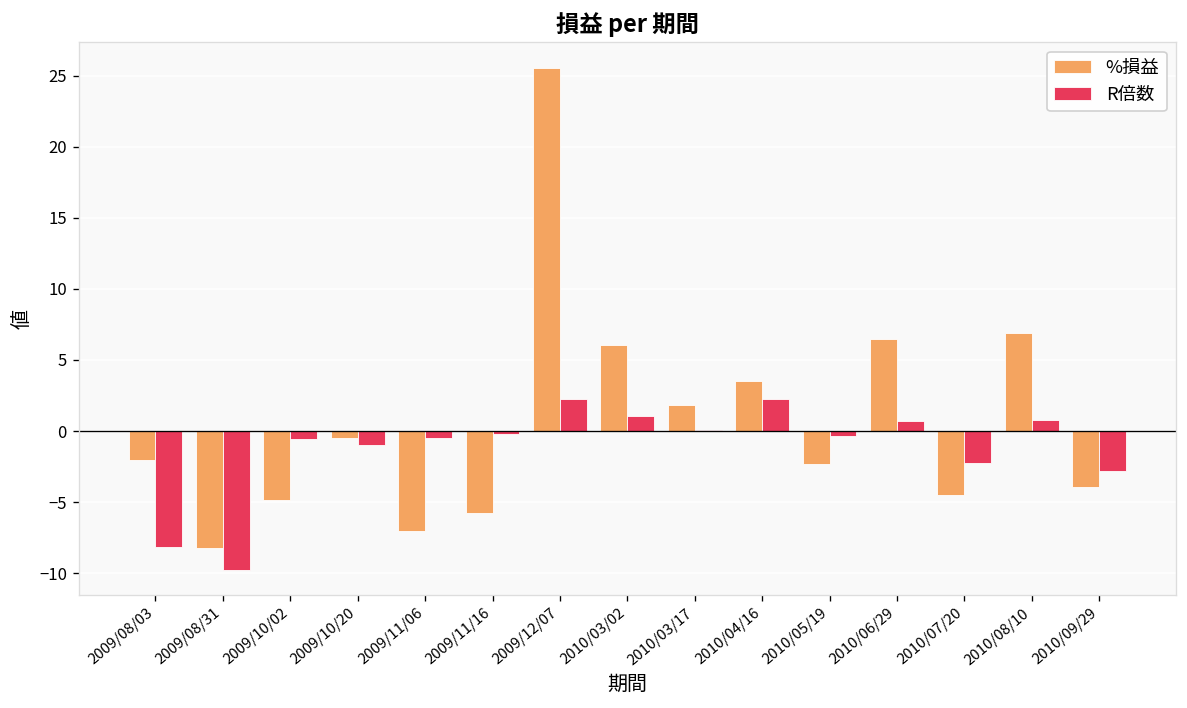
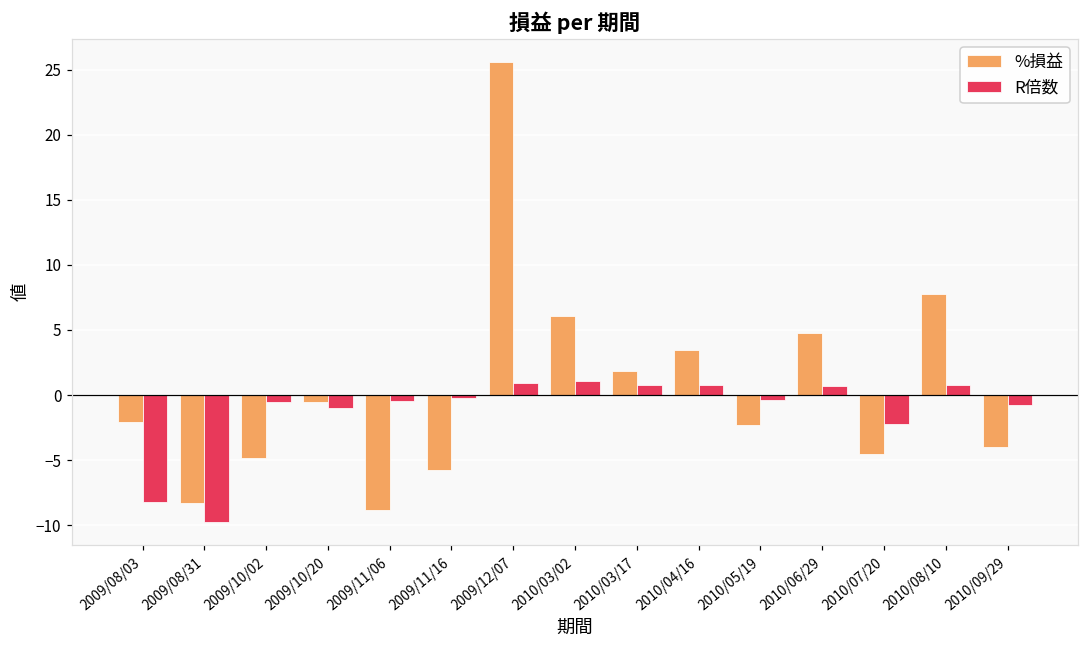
%損益, 2009/11/06: -7.0 -> -8.8
R倍数, 2009/12/07: 2.3 -> 1.0
R倍数, 2010/03/17: 0.1 -> 0.8
R倍数, 2010/04/16: 2.3 -> 0.8
%損益, 2010/06/29: 6.4 -> 4.8
%損益, 2010/08/10: 6.9 -> 7.8
R倍数, 2010/09/29: -2.8 -> -0.7
